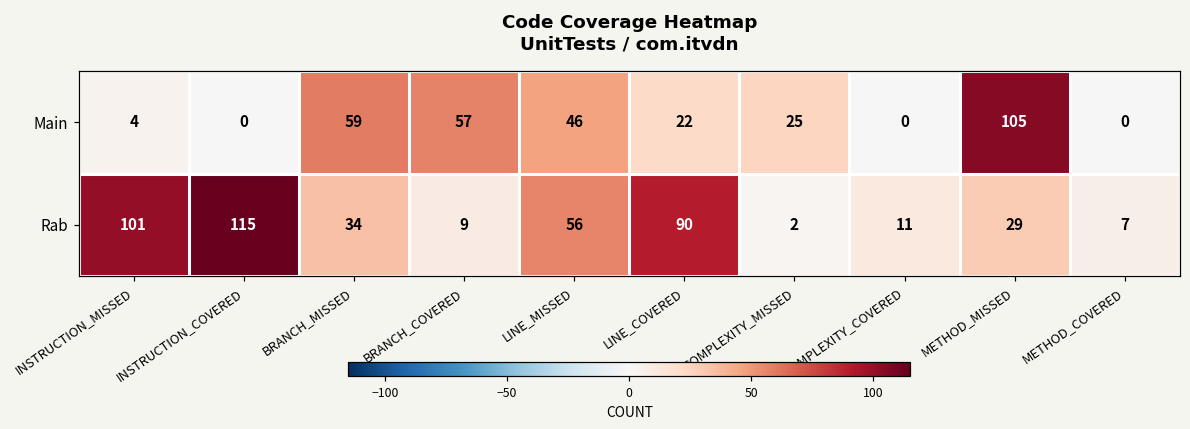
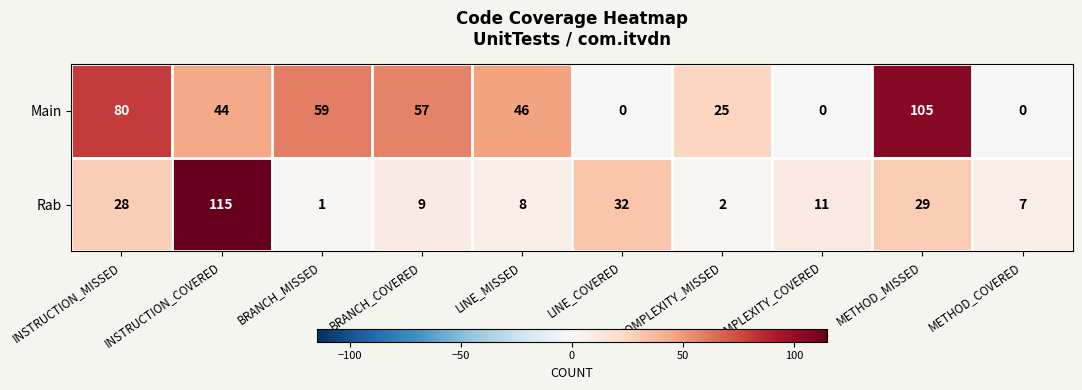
Main, INSTRUCTION_MISSED: 4 -> 80
Main, INSTRUCTION_COVERED: 0 -> 44
Main, LINE_COVERED: 22 -> 0
Rab, INSTRUCTION_MISSED: 101 -> 28
Rab, BRANCH_MISSED: 34 -> 1
Rab, LINE_MISSED: 56 -> 8
Rab, LINE_COVERED: 90 -> 32
